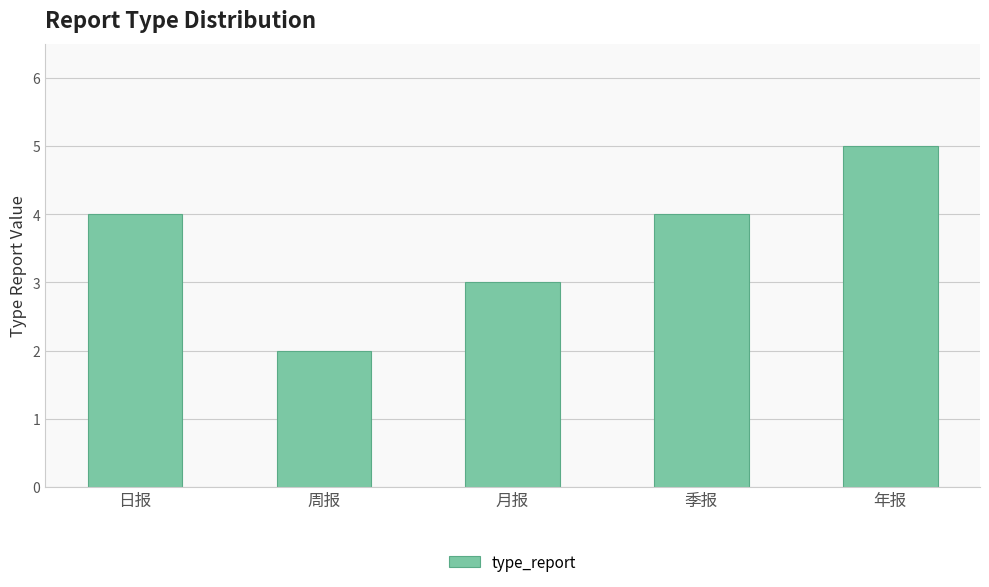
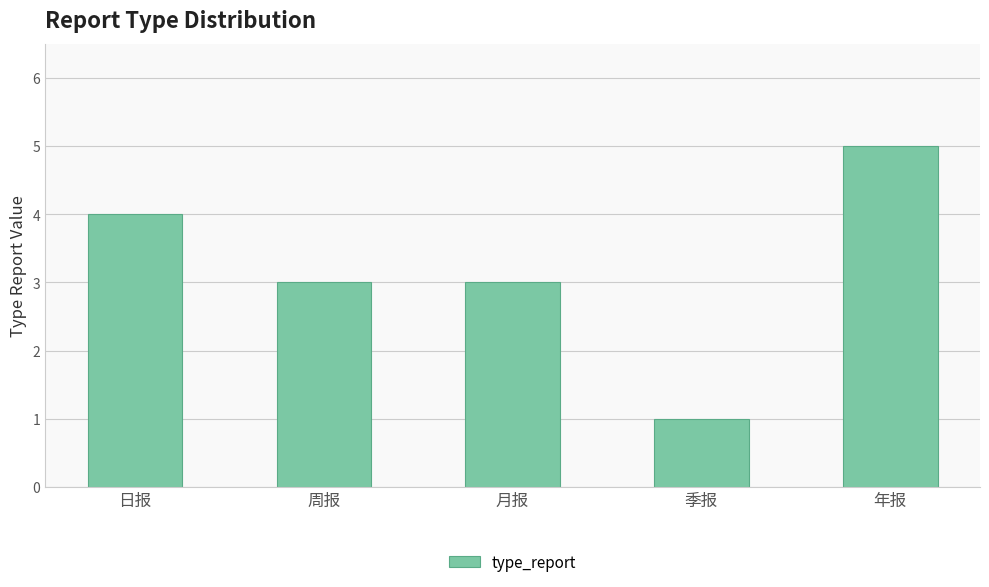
周报: 2 -> 3
季报: 4 -> 1
